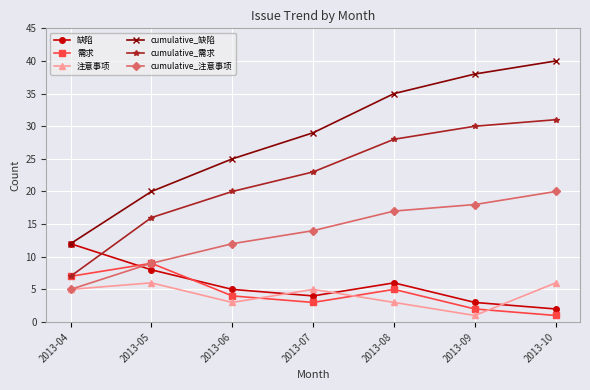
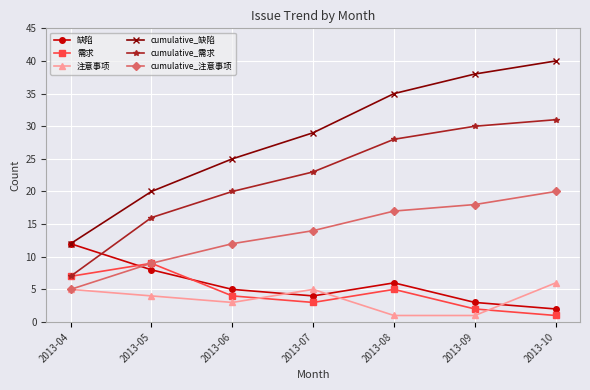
注意事项, 2013-05: 6 -> 4
注意事项, 2013-08: 3 -> 1
